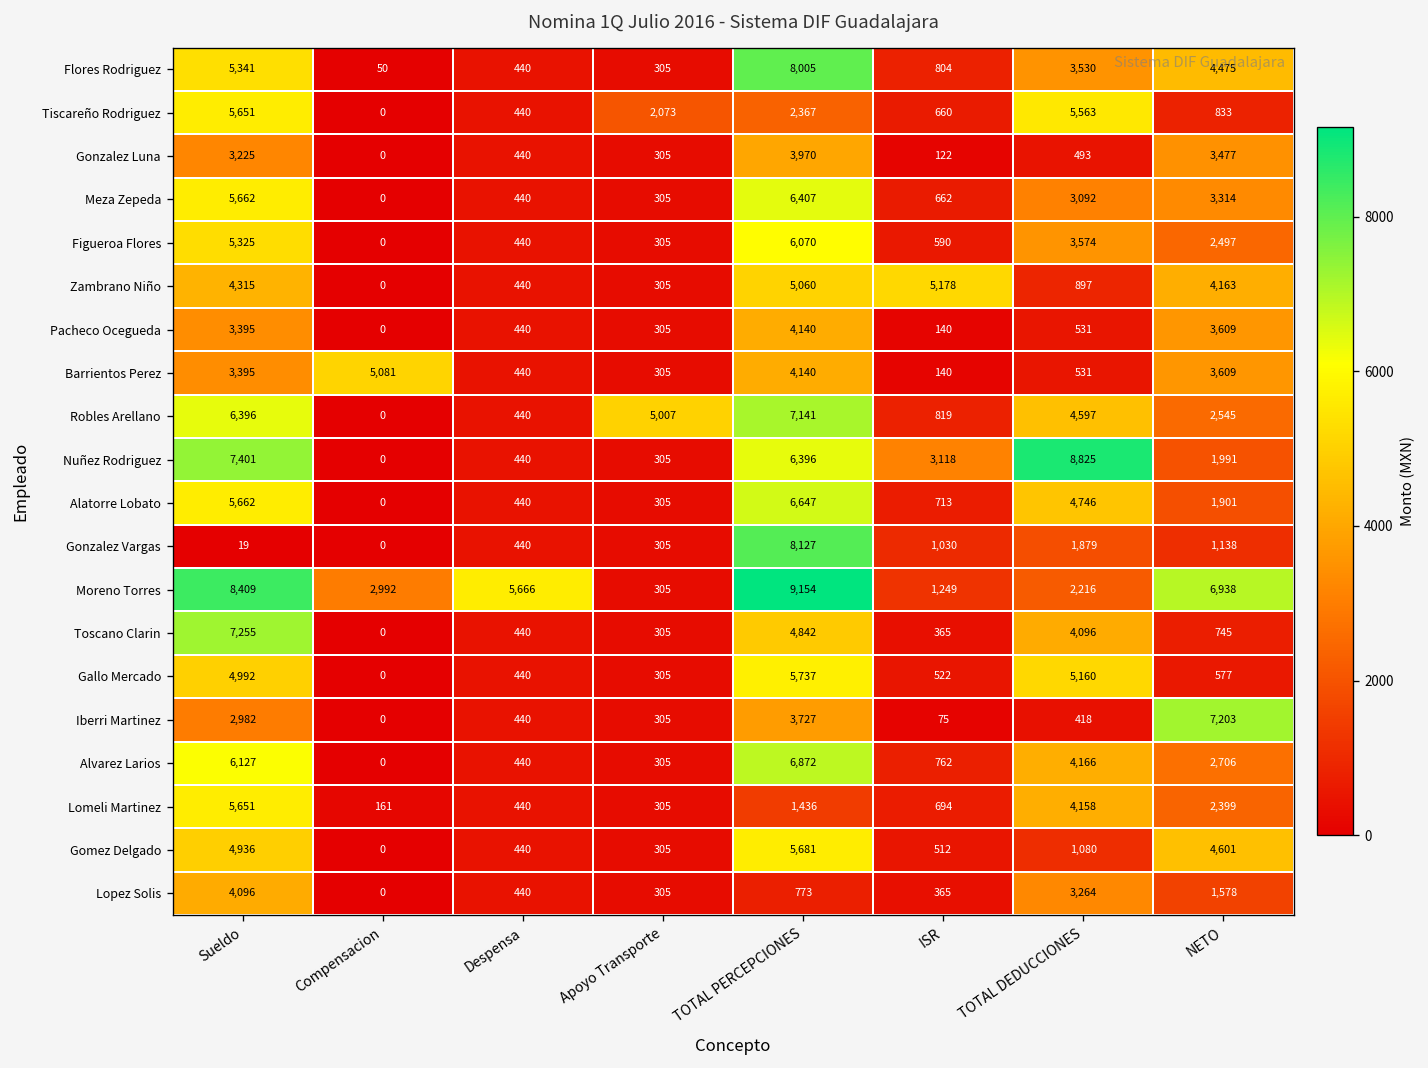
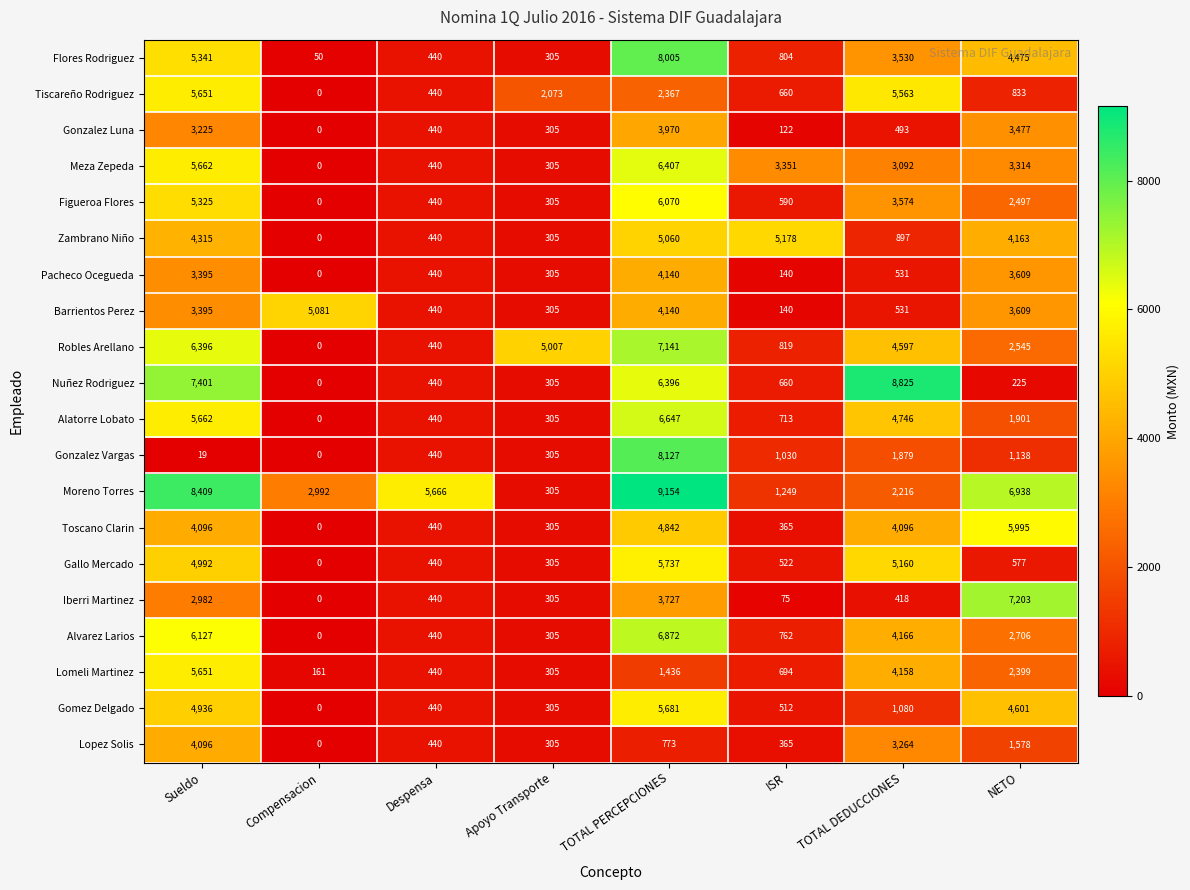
Meza Zepeda, ISR: 662 -> 3,351
Nuñez Rodriguez, ISR: 3,118 -> 660
Nuñez Rodriguez, NETO: 1,991 -> 225
Toscano Clarin, Sueldo: 7,255 -> 4,096
Toscano Clarin, NETO: 745 -> 5,995
